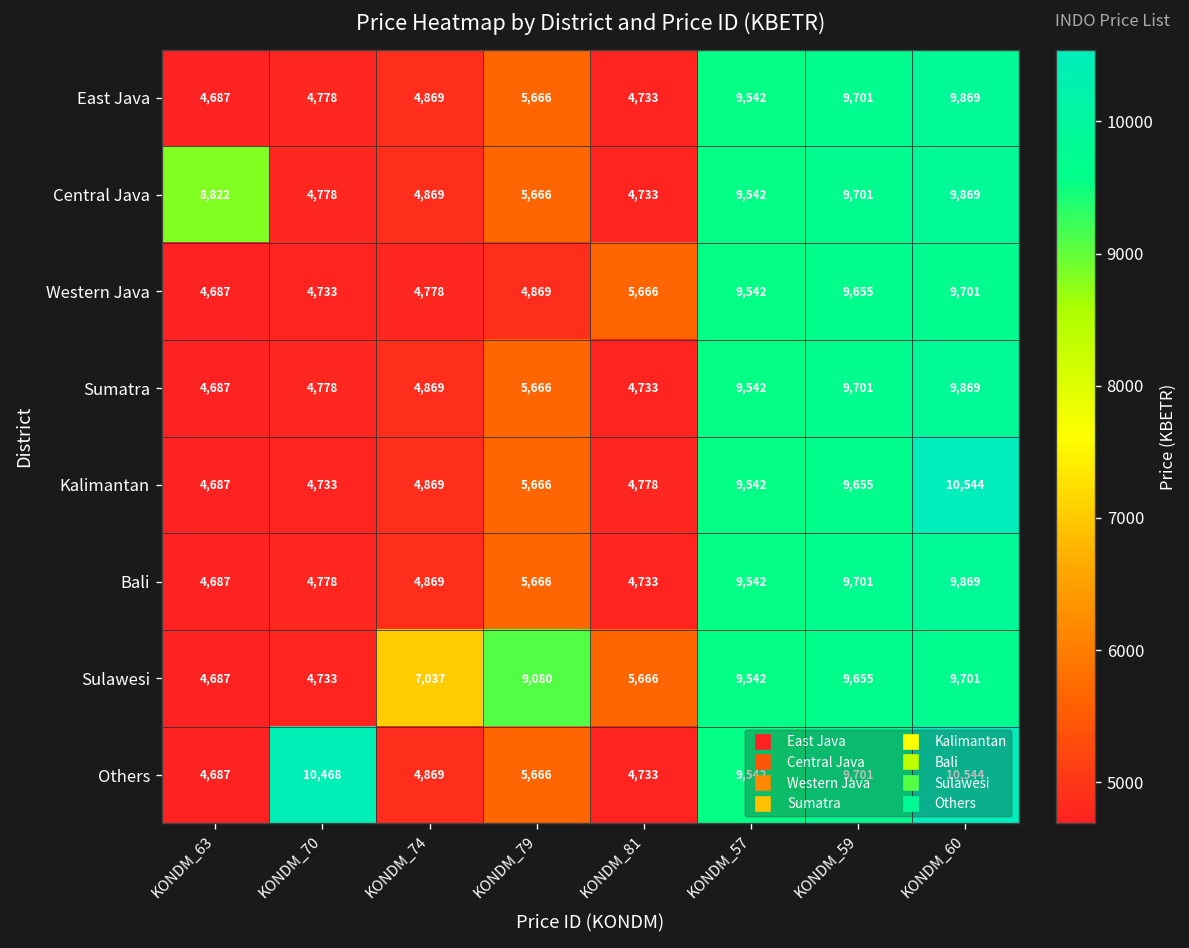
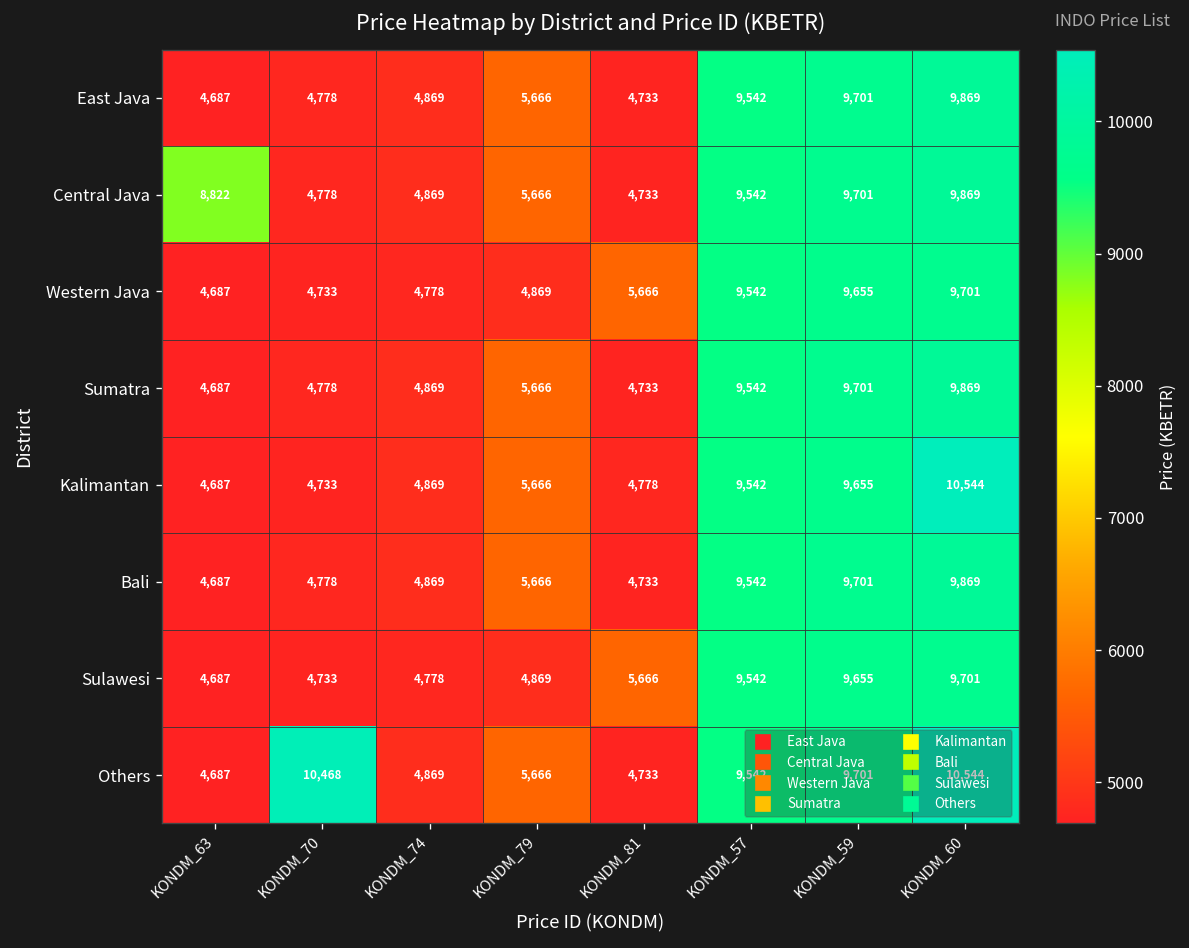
Sulawesi, KONDM_74: 7,037 -> 4,778
Sulawesi, KONDM_79: 9,080 -> 4,869
